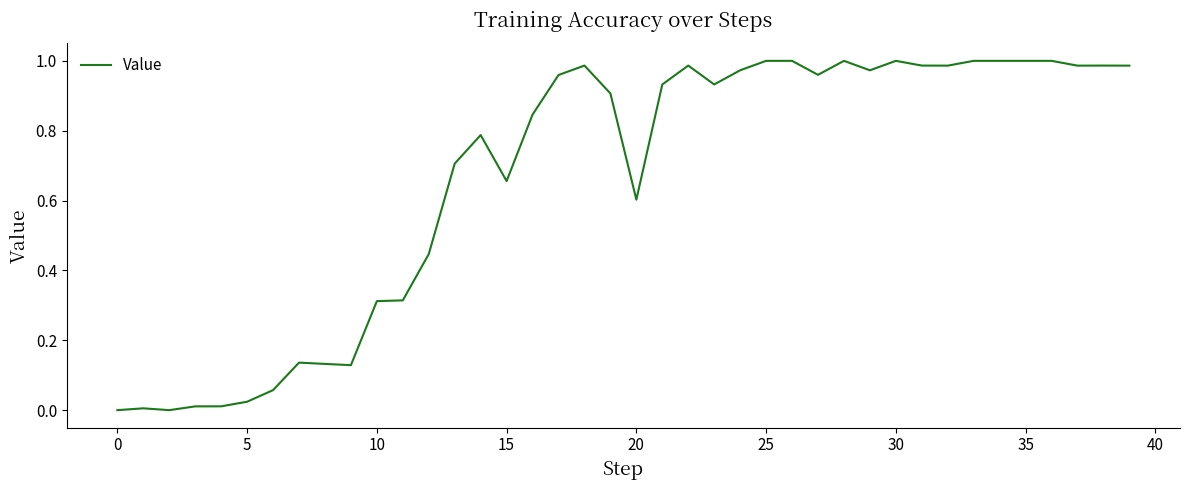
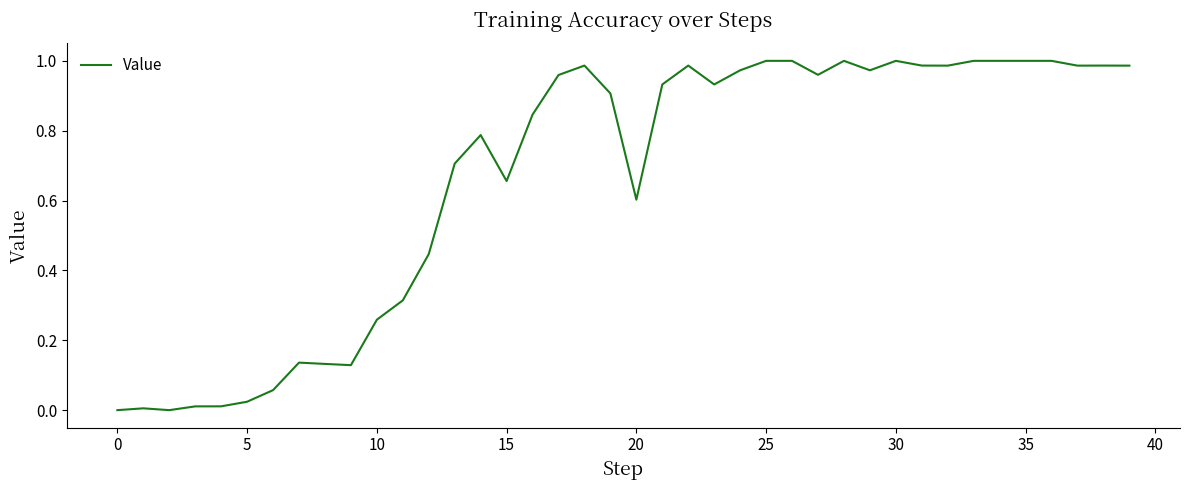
10: 0.31 -> 0.26
